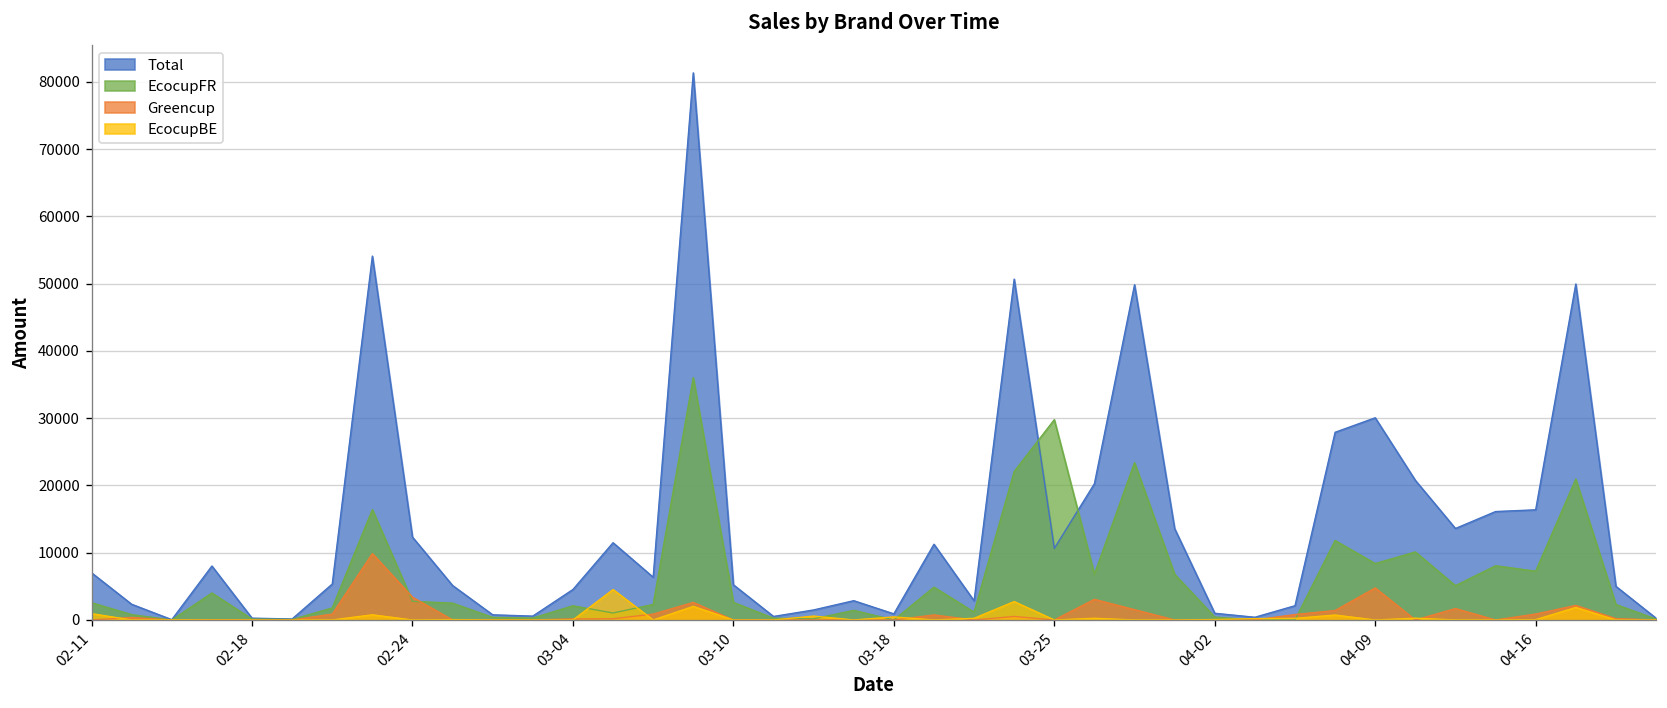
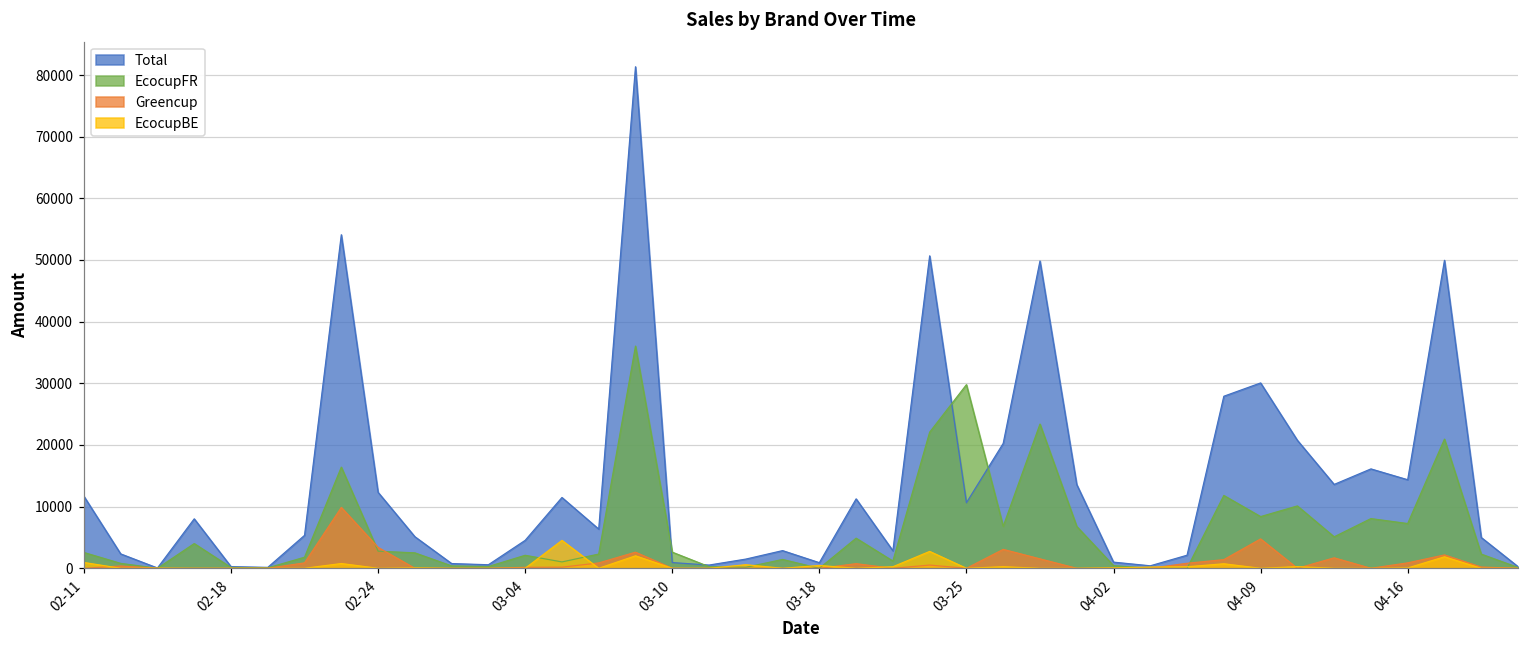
Total, 02-11: 7000 -> 12000
Total, 03-10: 5000 -> 1000
Total, 04-16: 16000 -> 14000
